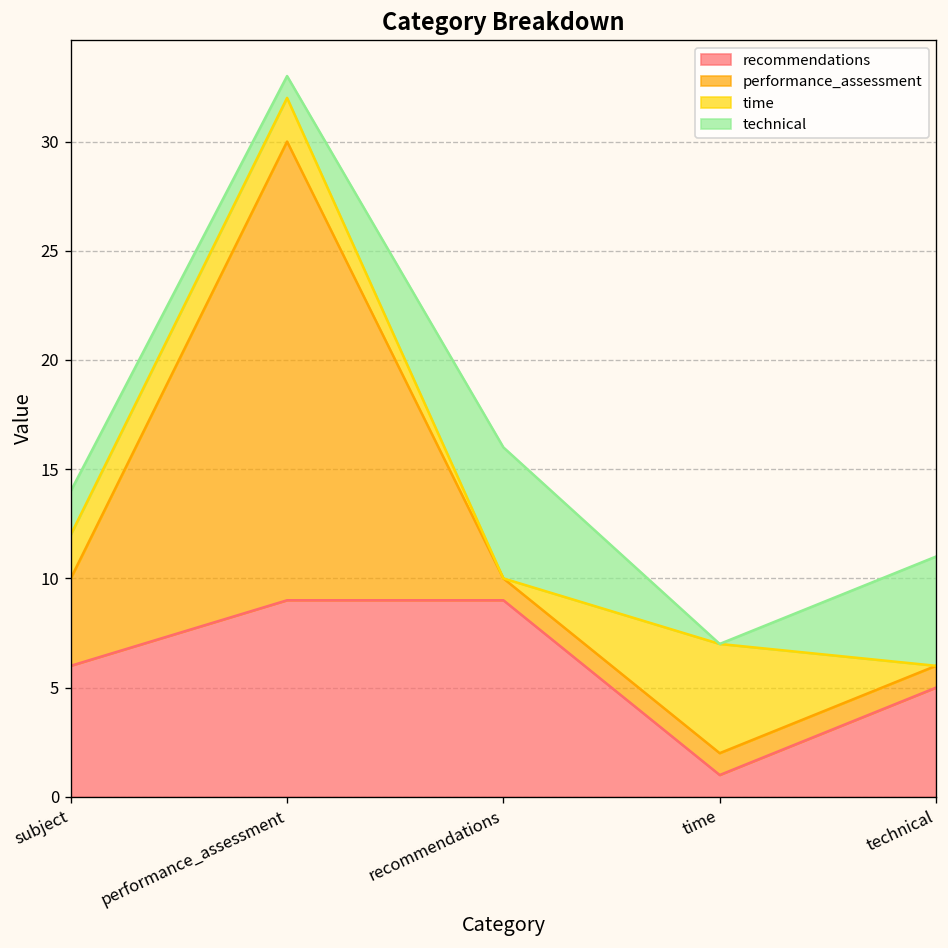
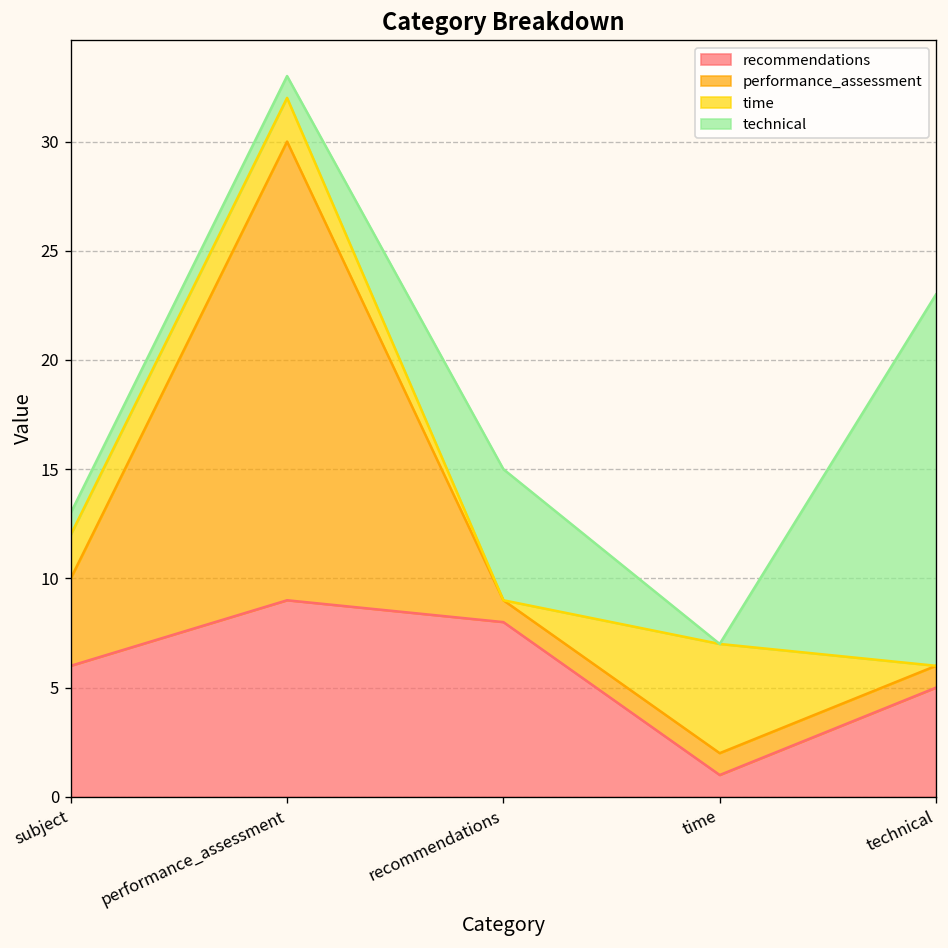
technical, subject: 2 -> 1
recommendations, recommendations: 9 -> 8
technical, technical: 5 -> 17
